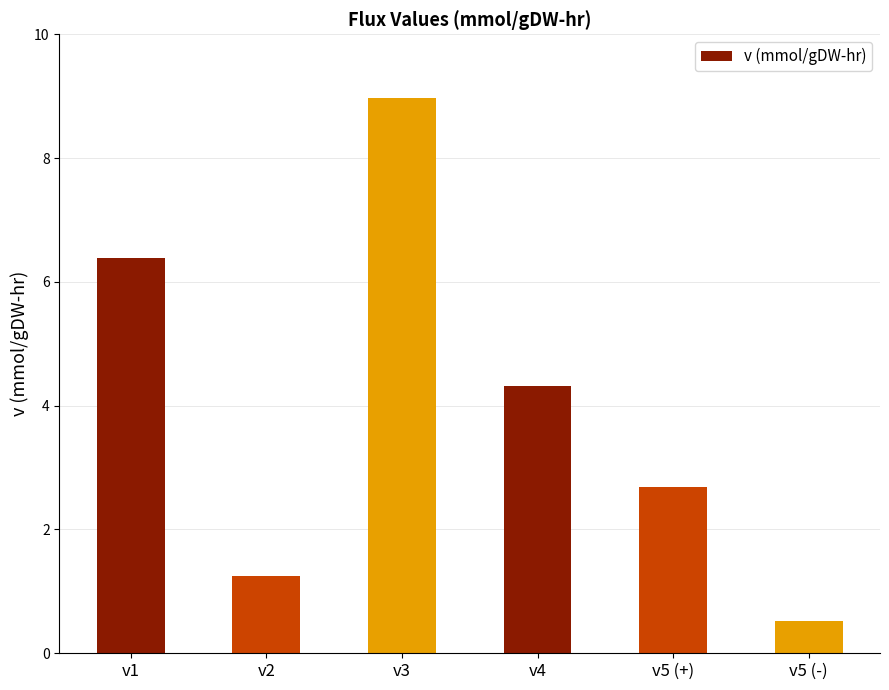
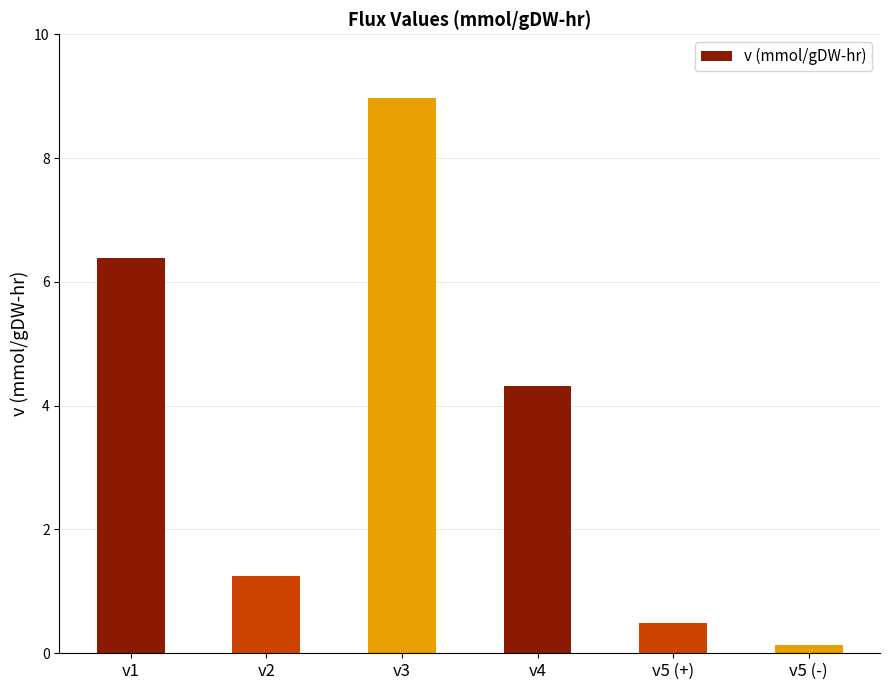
v5 (+): 2.7 -> 0.5
v5 (-): 0.5 -> 0.1
